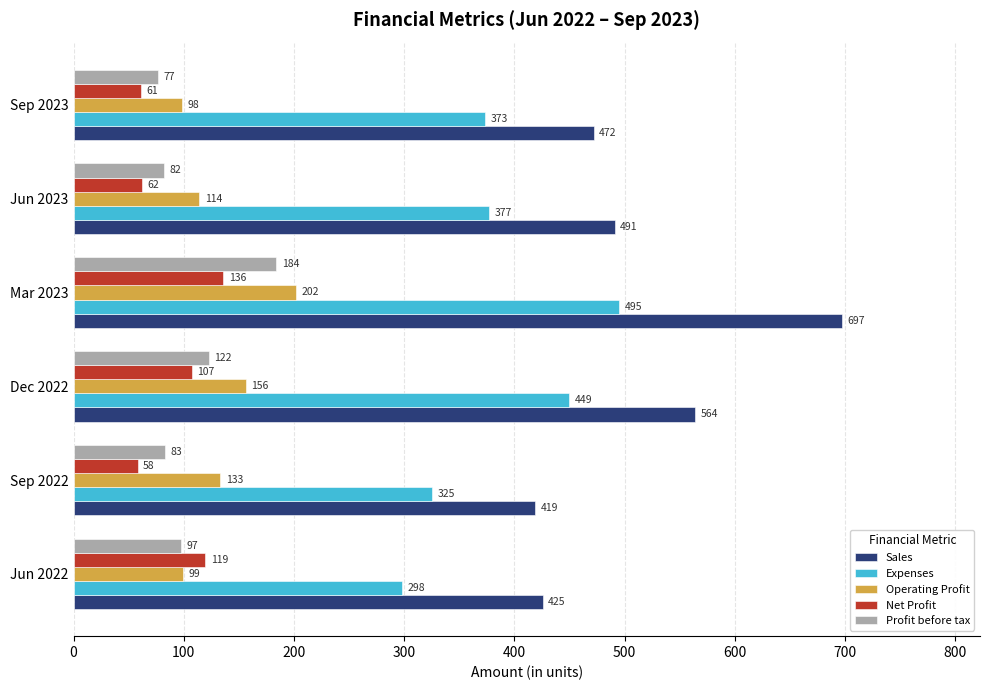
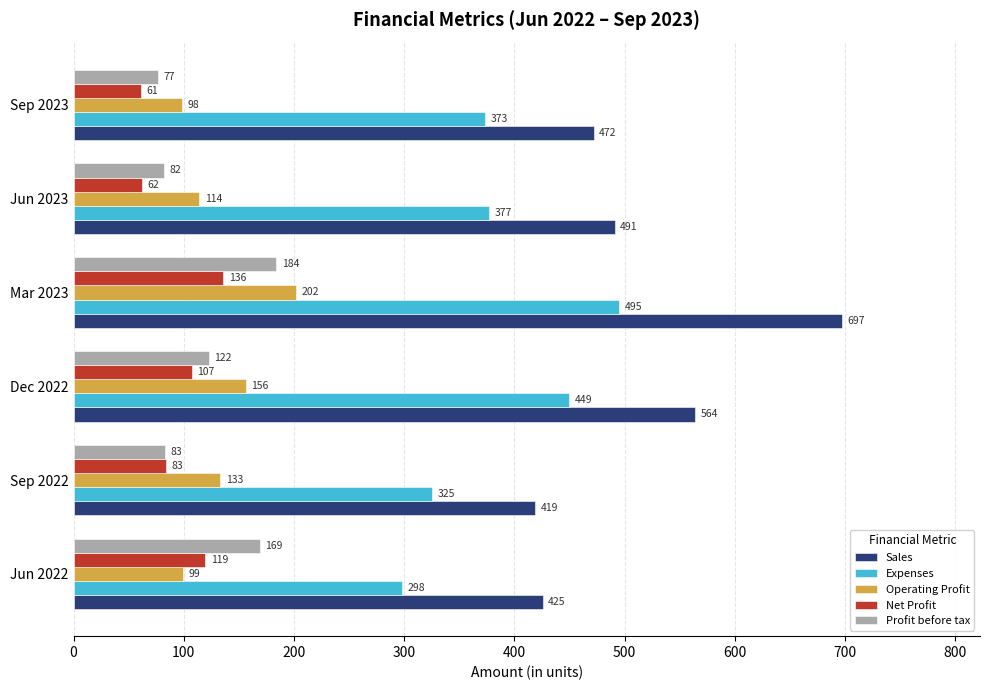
Net Profit, Sep 2022: 58 -> 83
Profit before tax, Jun 2022: 97 -> 169
